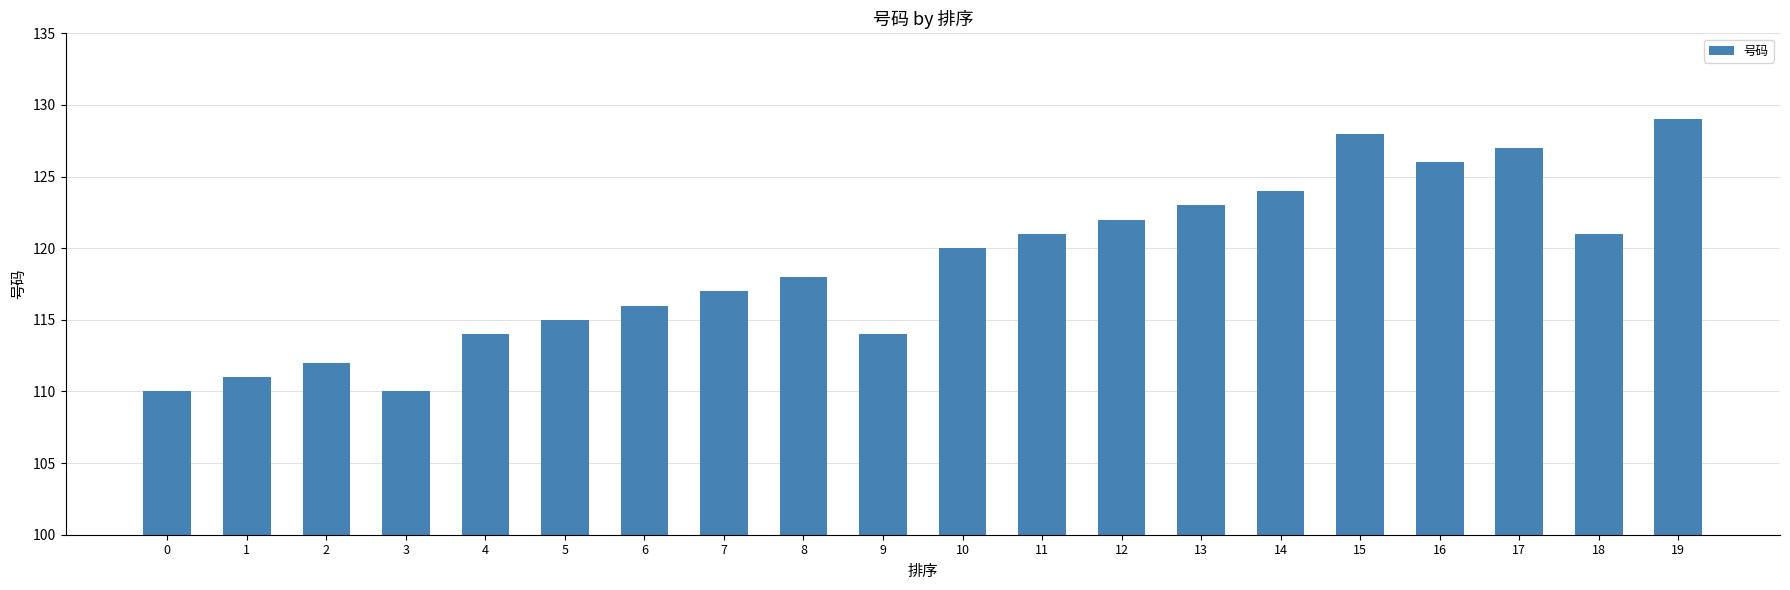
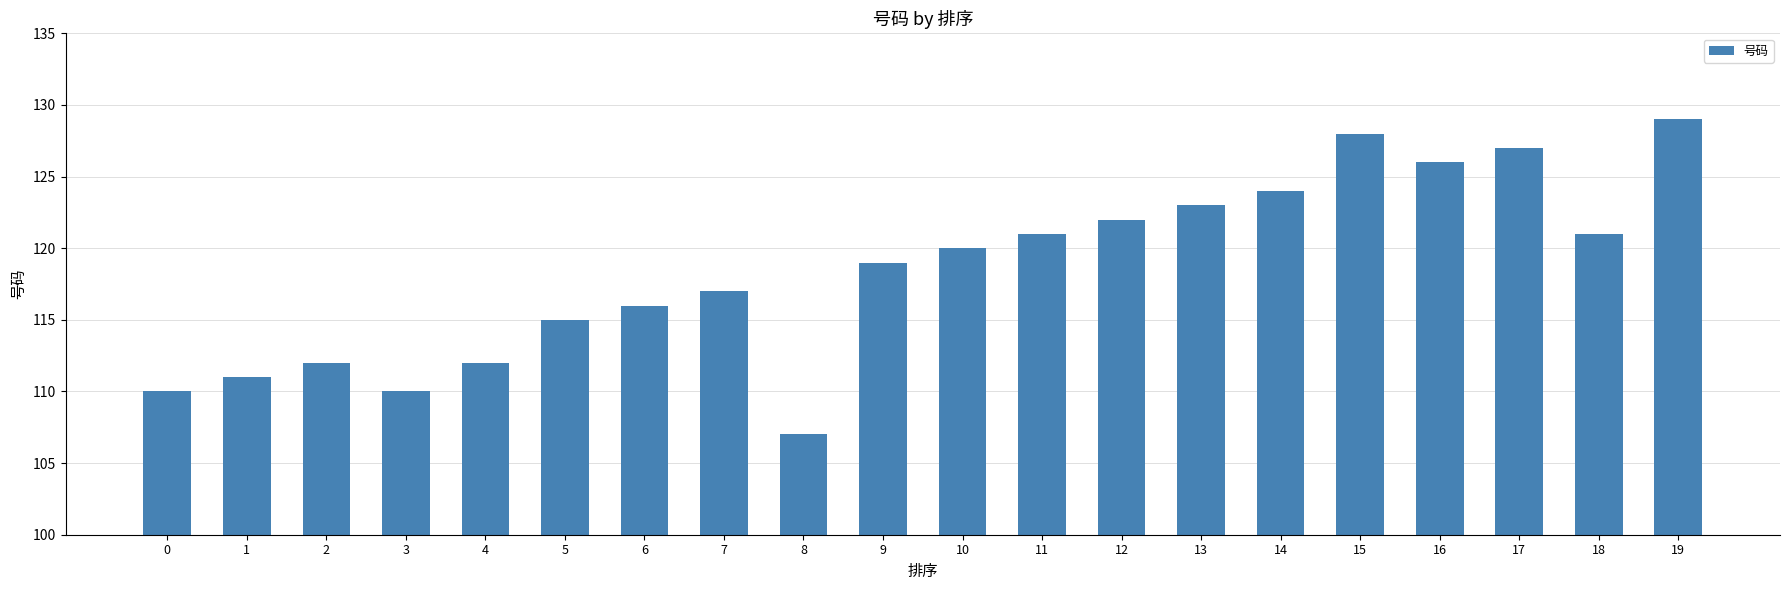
4: 114 -> 112
8: 118 -> 107
9: 114 -> 119
